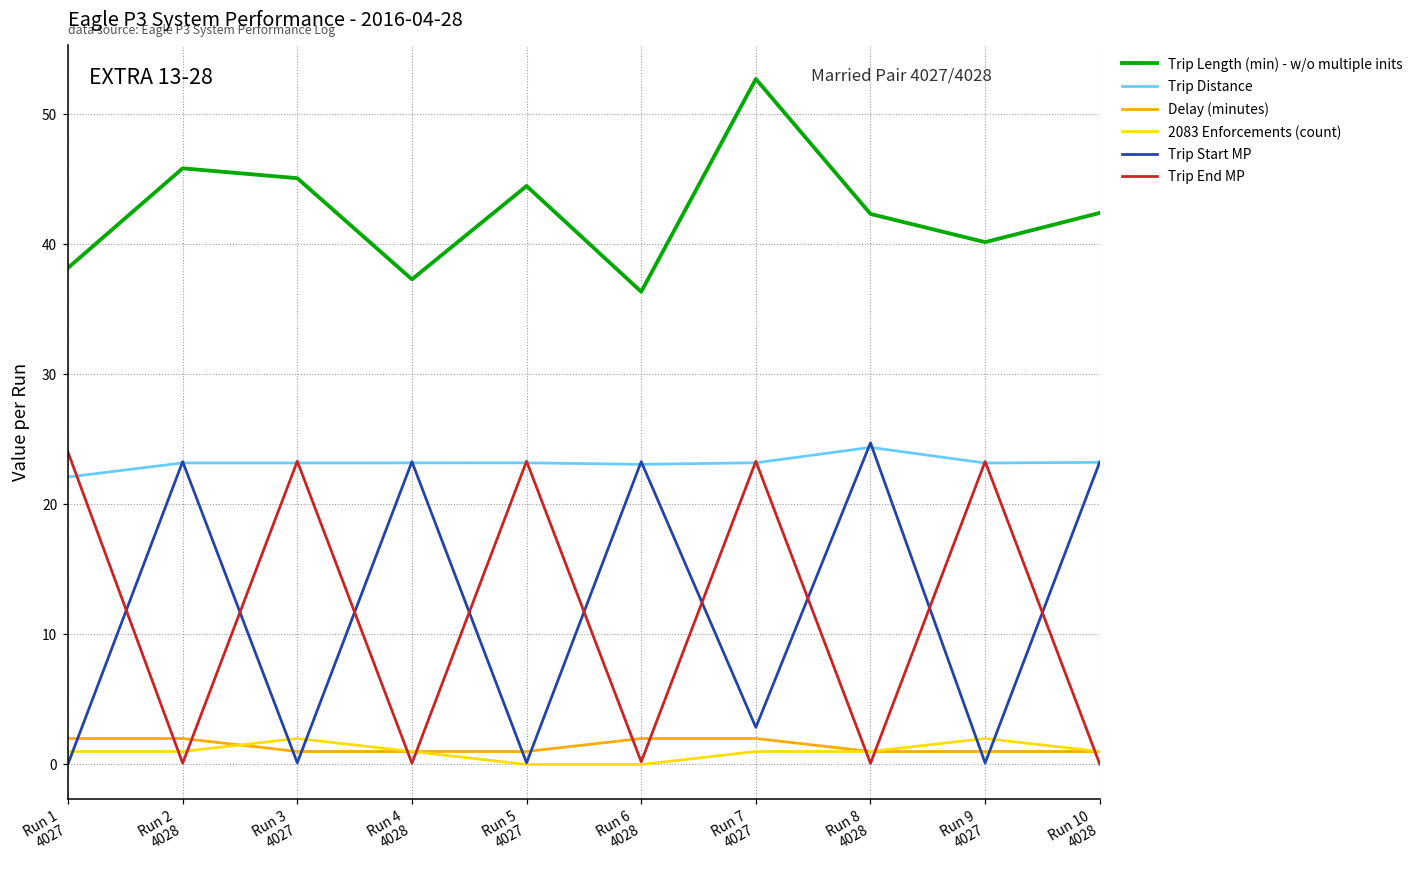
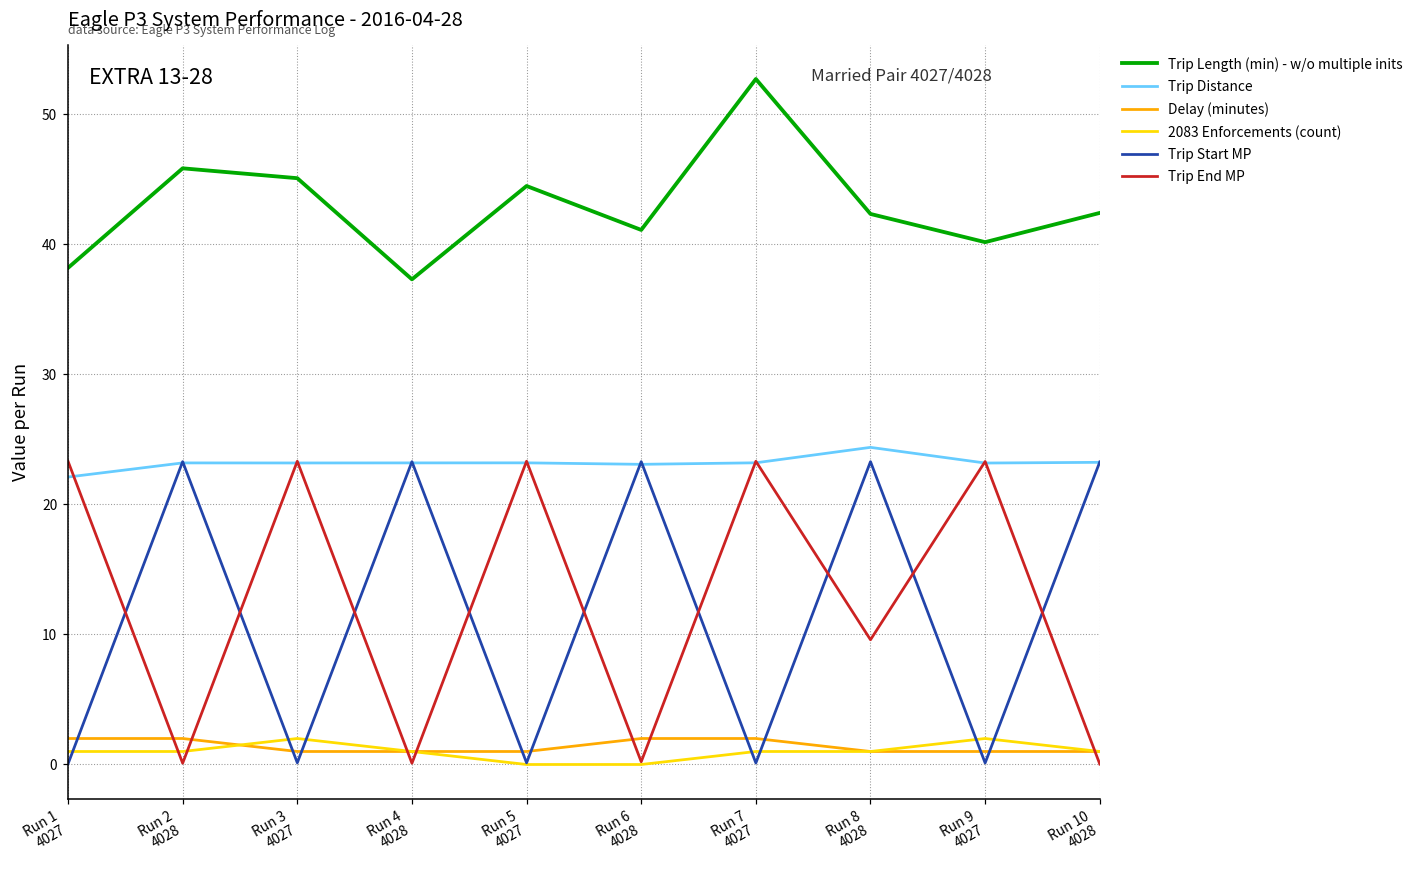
Trip End MP, Run 1 4027: 24.0 -> 23.3
Trip Length (min) - w/o multiple inits, Run 6 4028: 36.4 -> 41.1
Trip Start MP, Run 7 4027: 2.9 -> 0.1
Trip Start MP, Run 8 4028: 24.7 -> 23.3
Trip End MP, Run 8 4028: 0.1 -> 9.6
